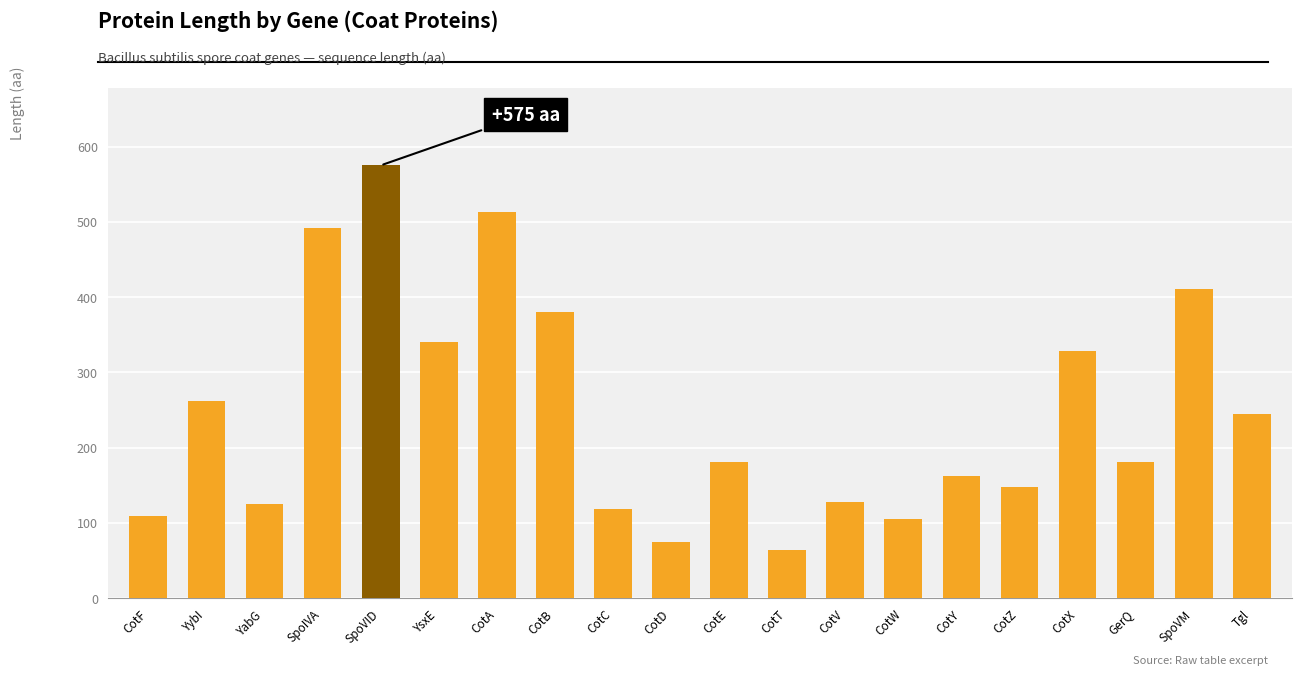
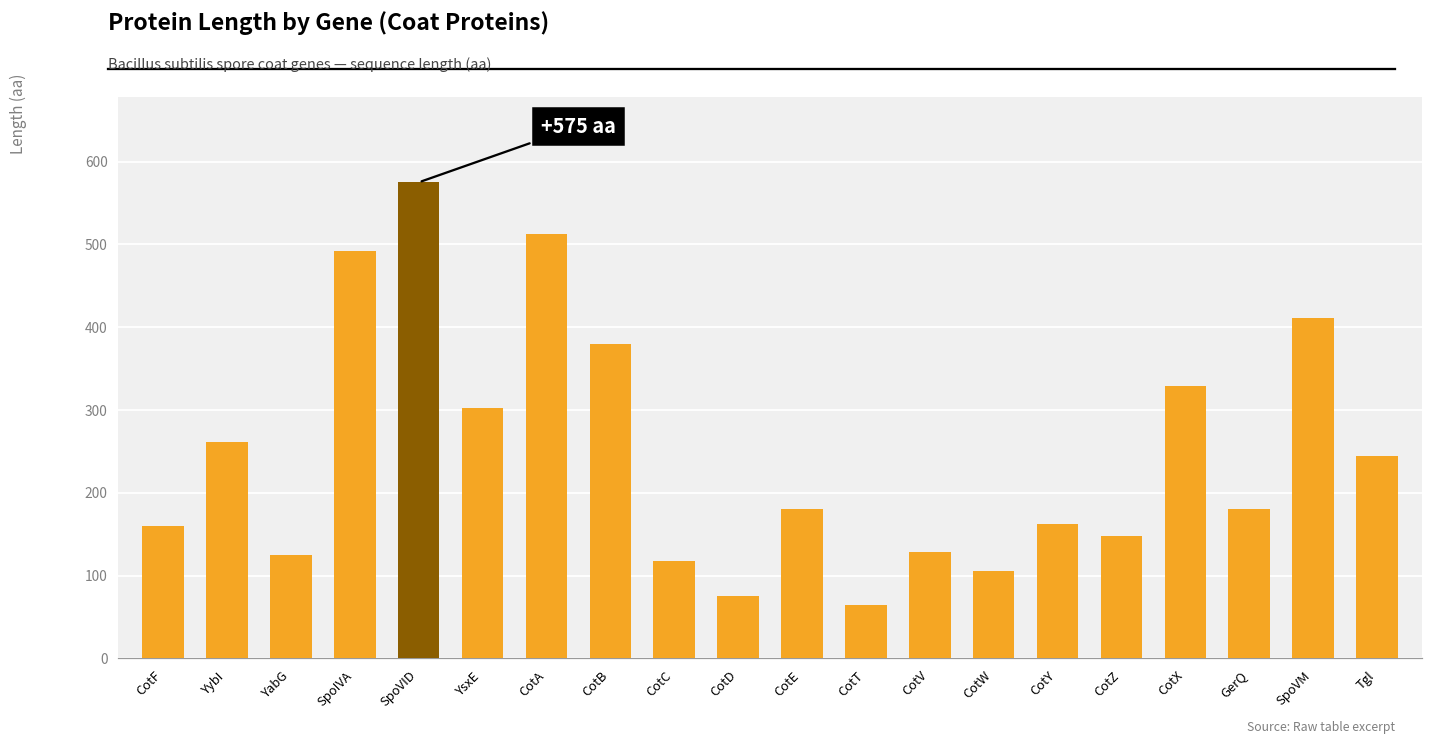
CotF: 110 -> 160
YsxE: 340 -> 300
